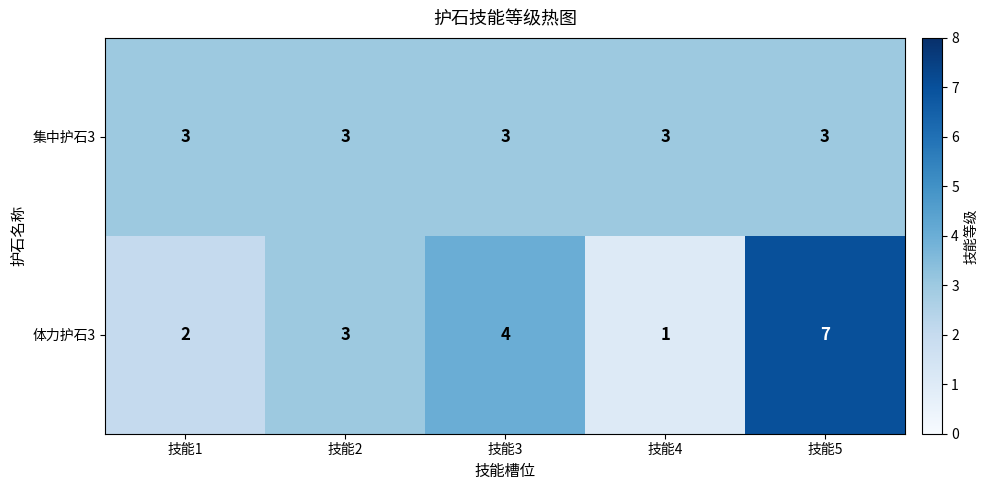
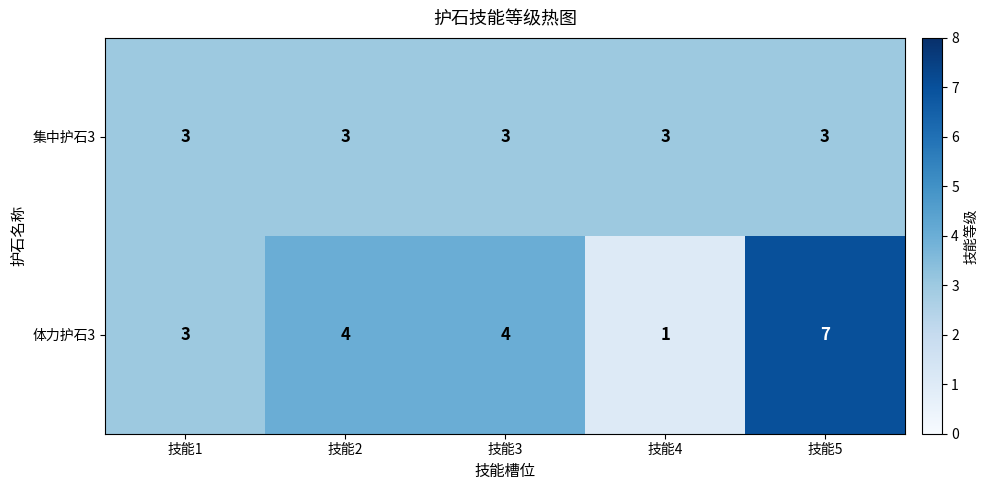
体力护石3, 技能1: 2 -> 3
体力护石3, 技能2: 3 -> 4
